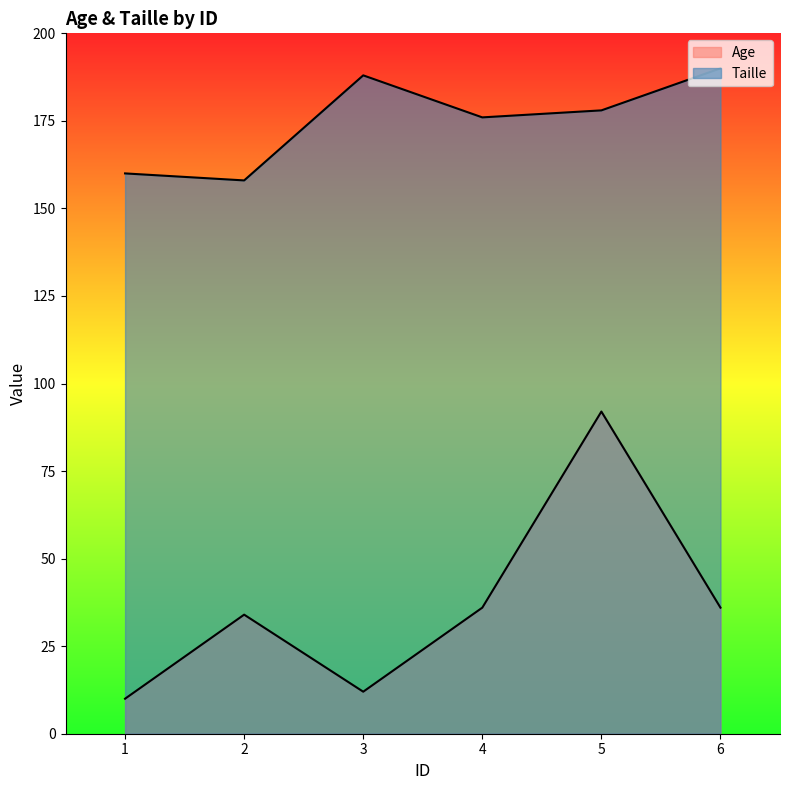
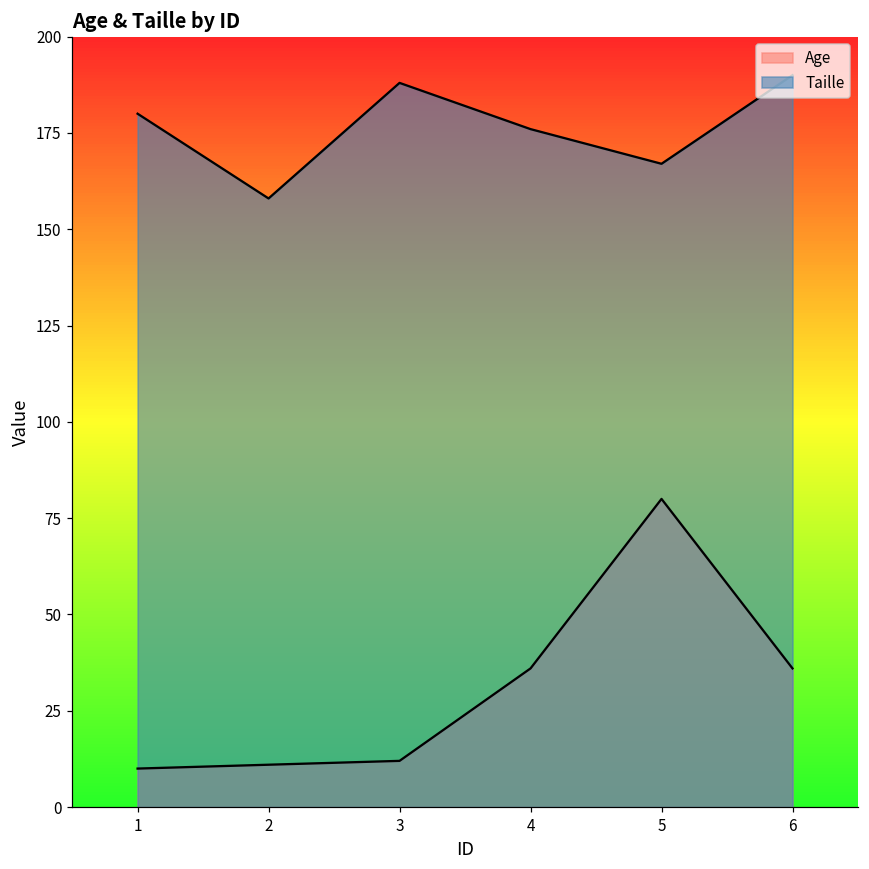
Taille, 1: 160 -> 180
Age, 2: 34 -> 11
Age, 5: 92 -> 80
Taille, 5: 178 -> 167
